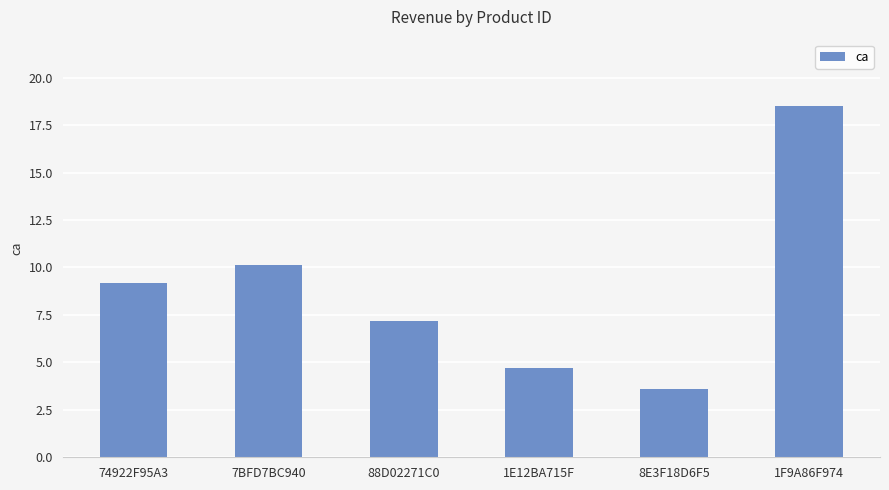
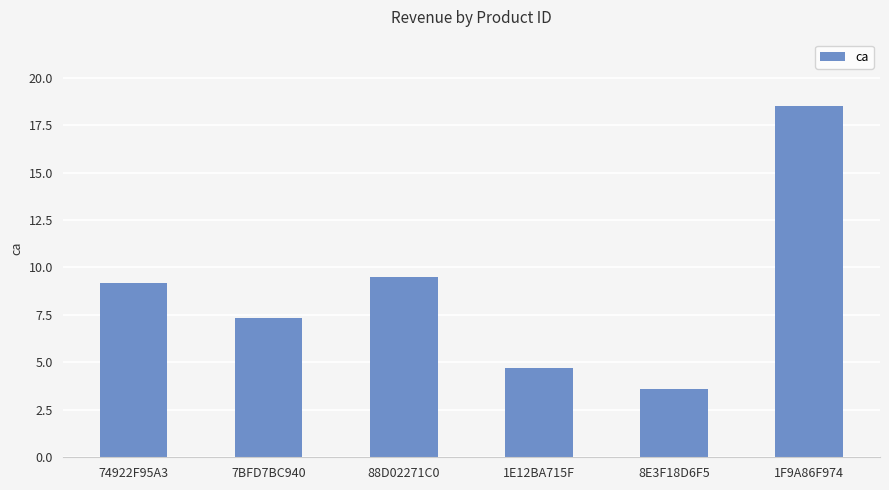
7BFD7BC940: 10.2 -> 7.3
88D02271C0: 7.2 -> 9.5
